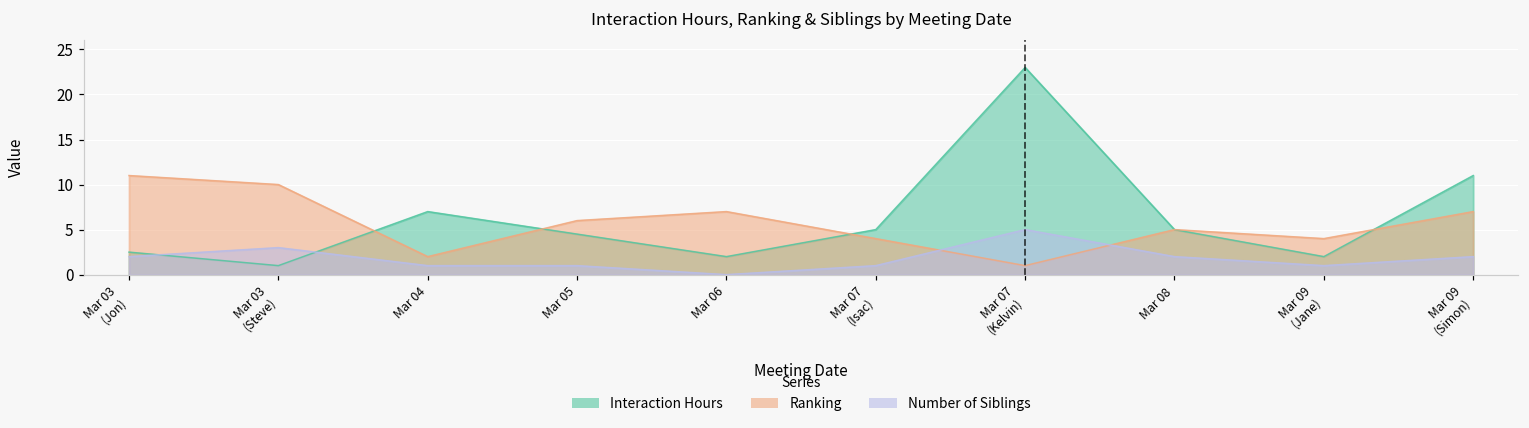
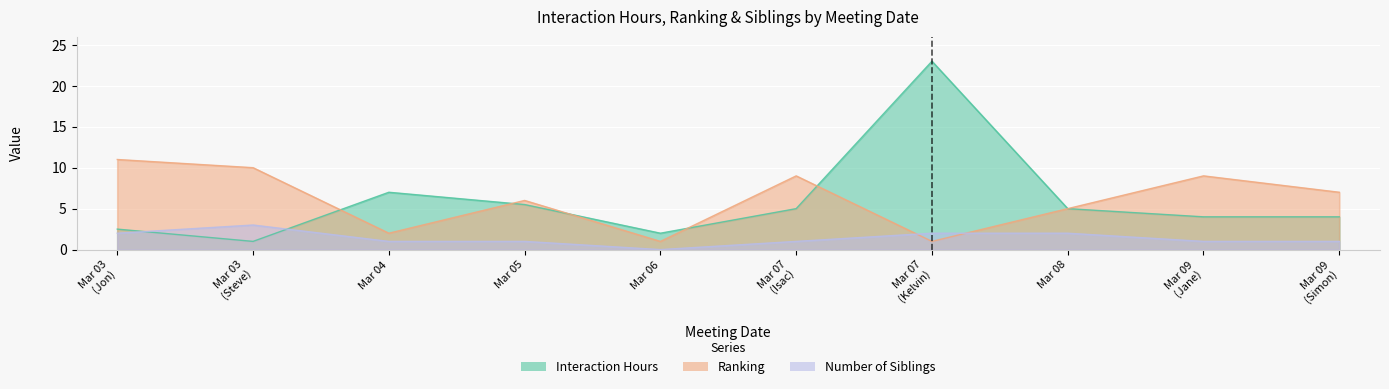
Interaction Hours, Mar 05: 5 -> 6
Ranking, Mar 06: 7 -> 1
Ranking, Mar 07 (Isac): 4 -> 9
Number of Siblings, Mar 07 (Kelvin): 5 -> 2
Interaction Hours, Mar 09 (Jane): 2 -> 4
Ranking, Mar 09 (Jane): 4 -> 9
Interaction Hours, Mar 09 (Simon): 11 -> 4
Number of Siblings, Mar 09 (Simon): 2 -> 1
